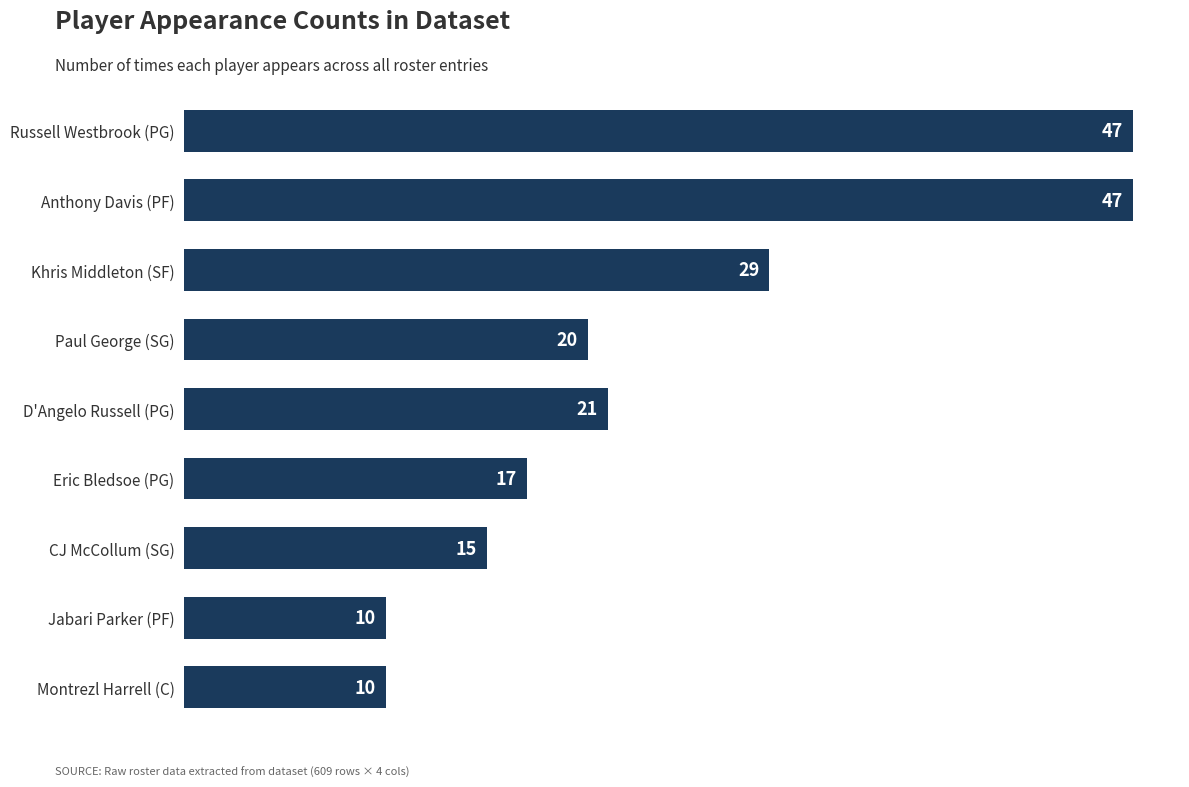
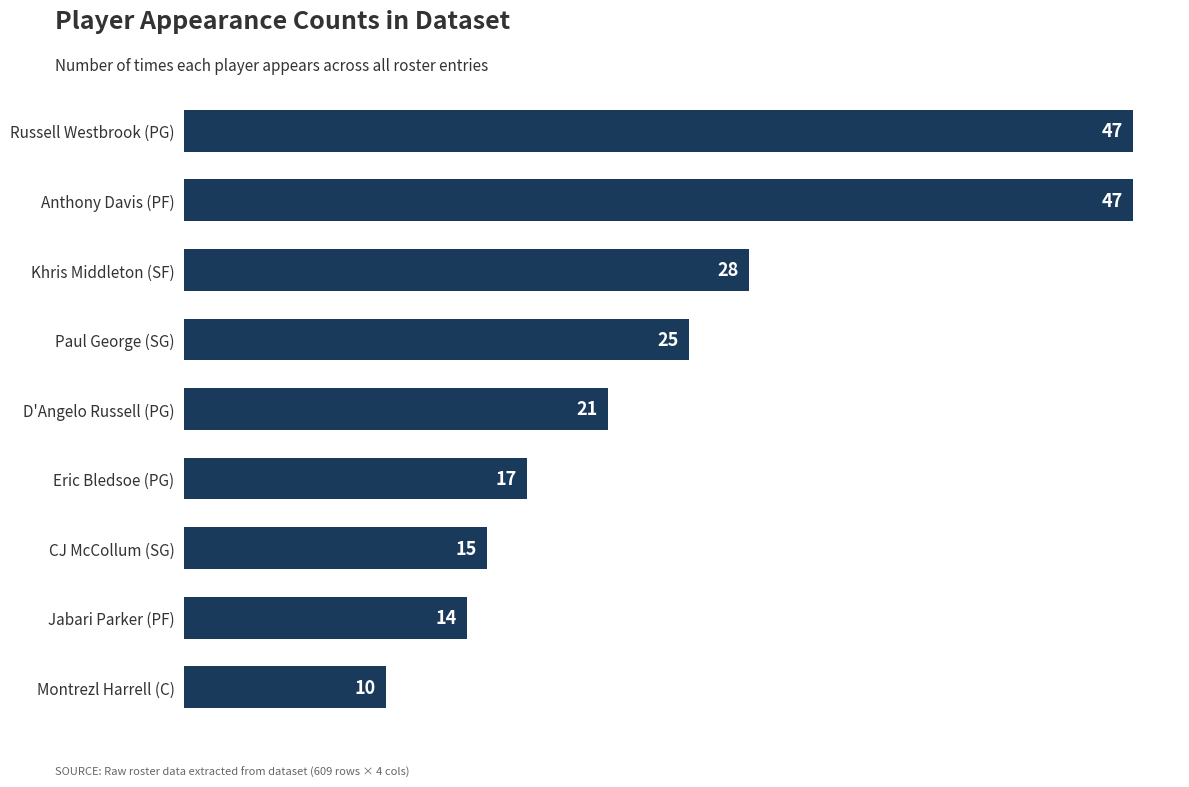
Khris Middleton (SF): 29 -> 28
Paul George (SG): 20 -> 25
Jabari Parker (PF): 10 -> 14
